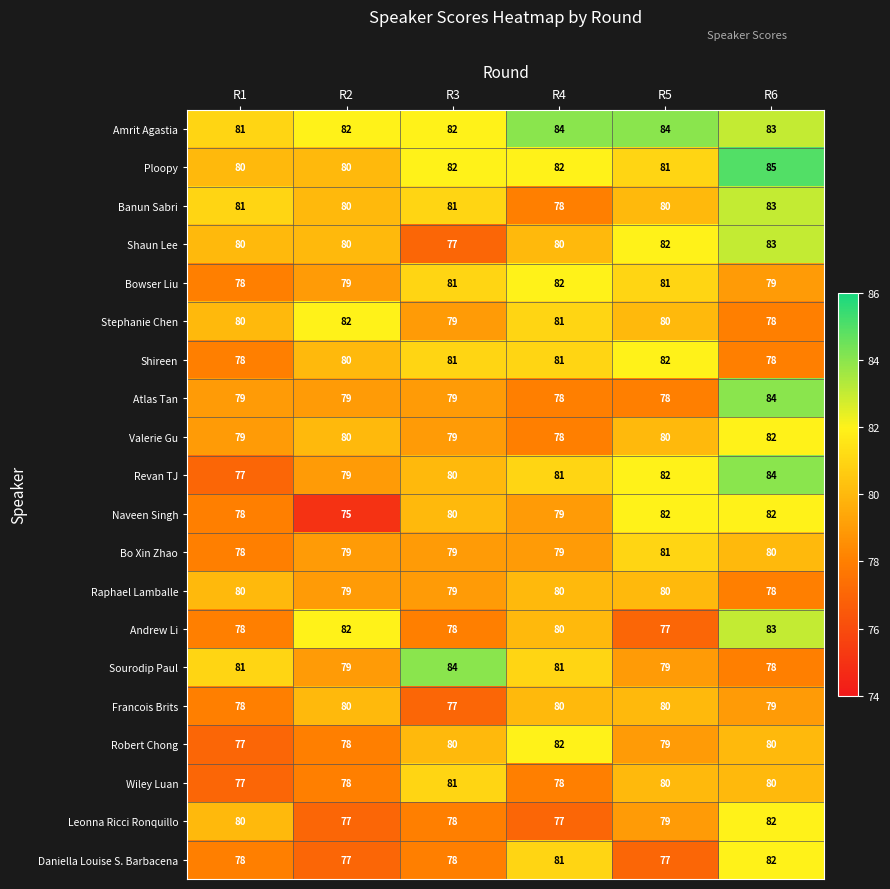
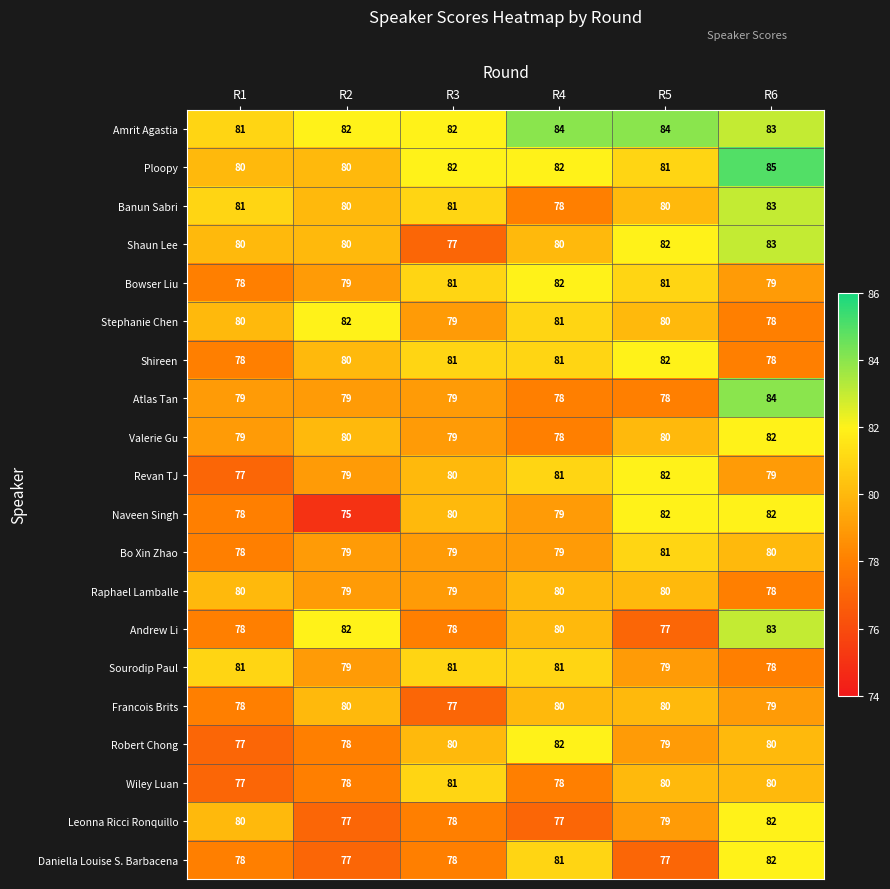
Revan TJ, R6: 84 -> 79
Sourodip Paul, R3: 84 -> 81
